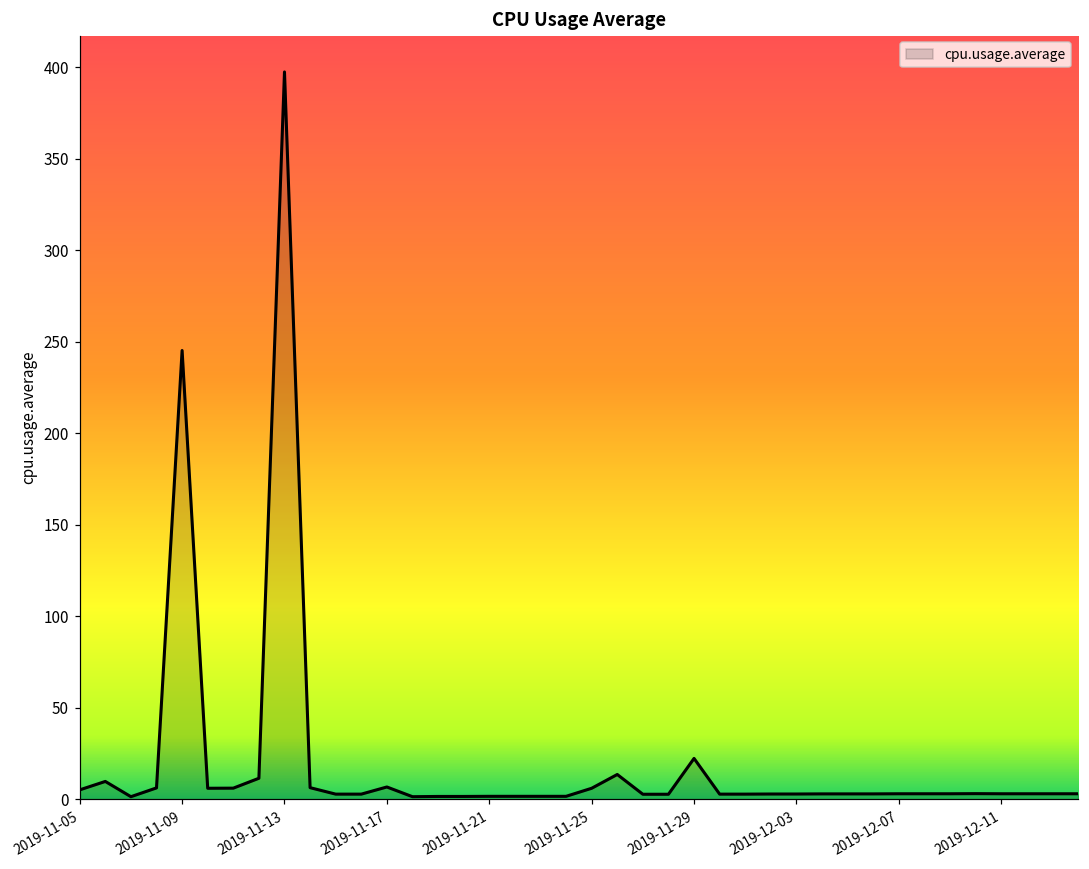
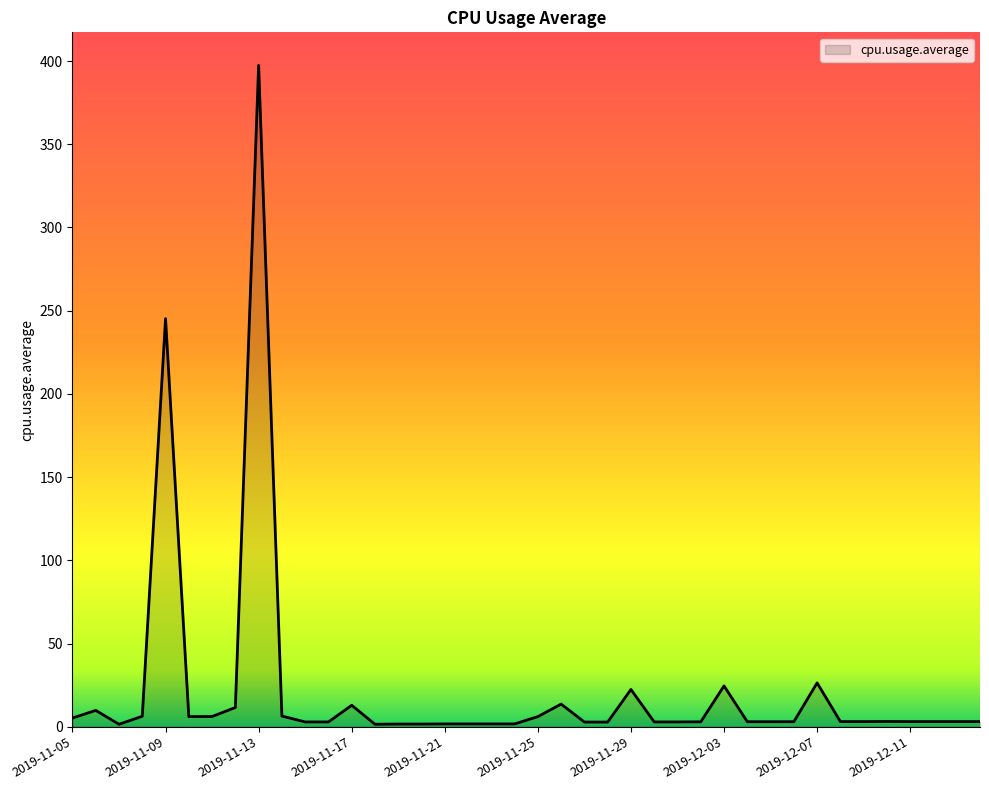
2019-11-17: 7 -> 13
2019-12-03: 3 -> 25
2019-12-07: 3 -> 26
